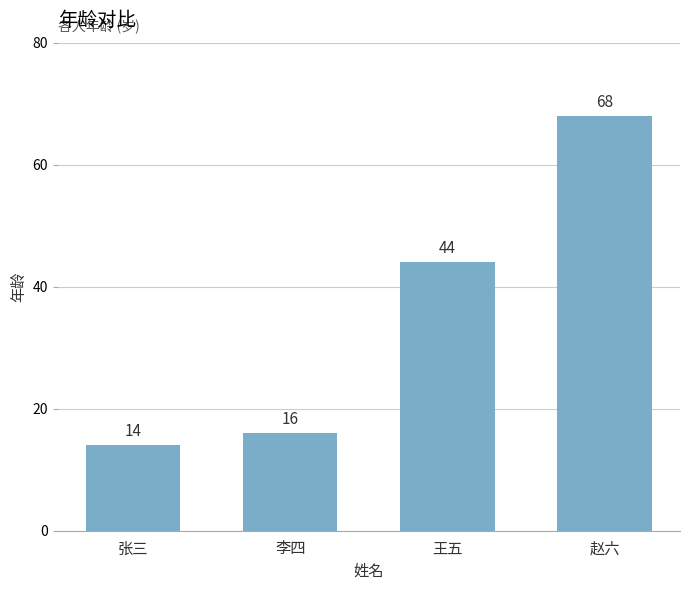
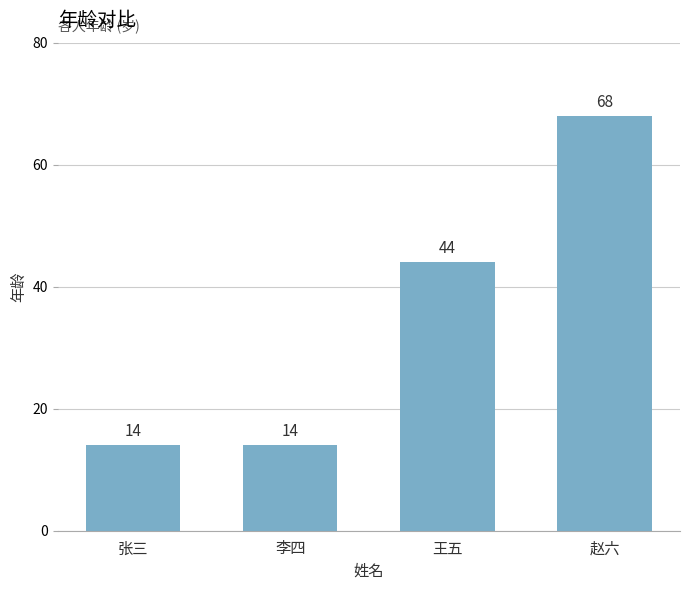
李四: 16 -> 14
